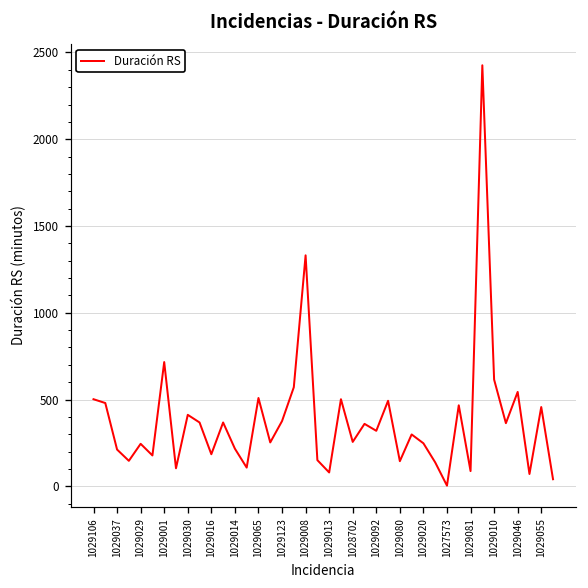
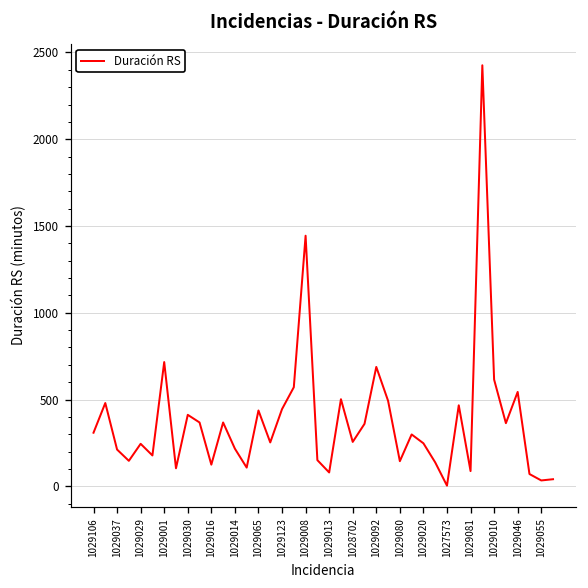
1029106: 500 -> 310
1029016: 190 -> 130
1029065: 510 -> 440
1029123: 380 -> 450
1029008: 1330 -> 1440
1029092: 320 -> 690
1029055: 460 -> 30
